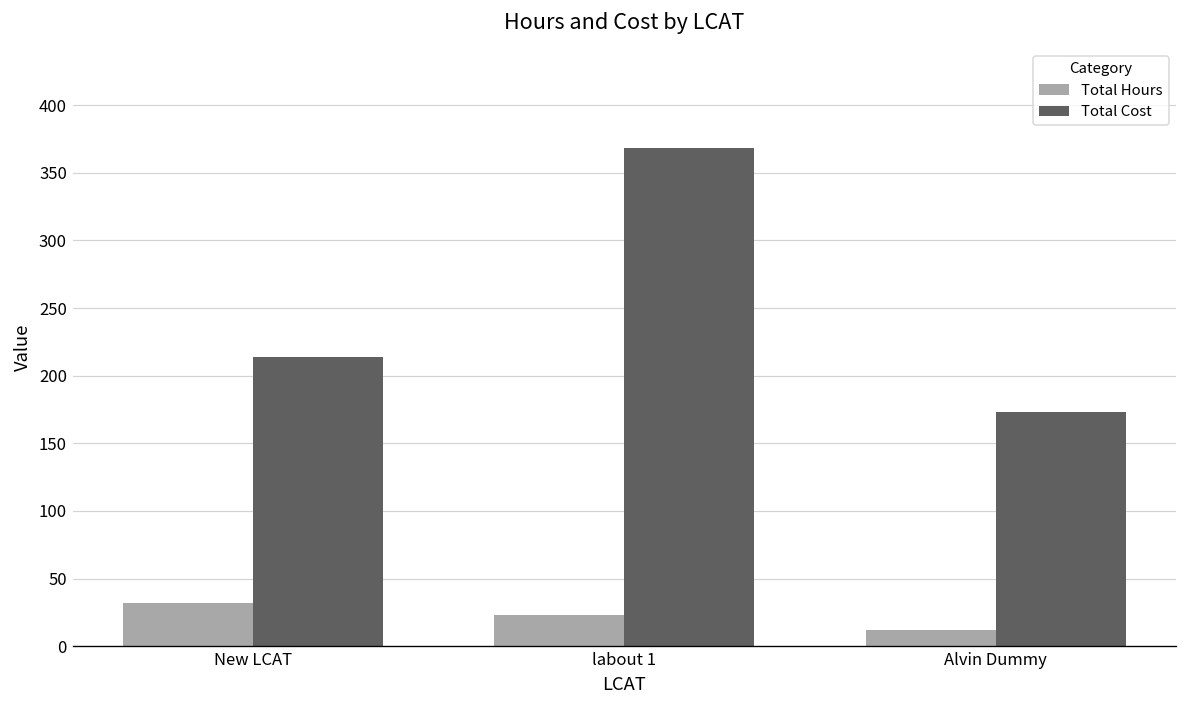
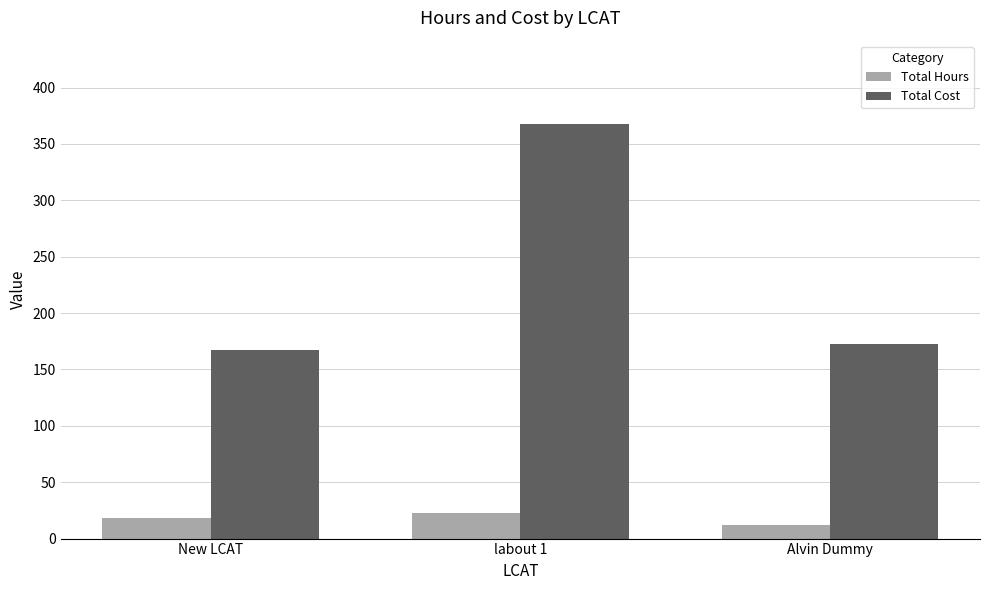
Total Hours, New LCAT: 32 -> 18
Total Cost, New LCAT: 214 -> 167
